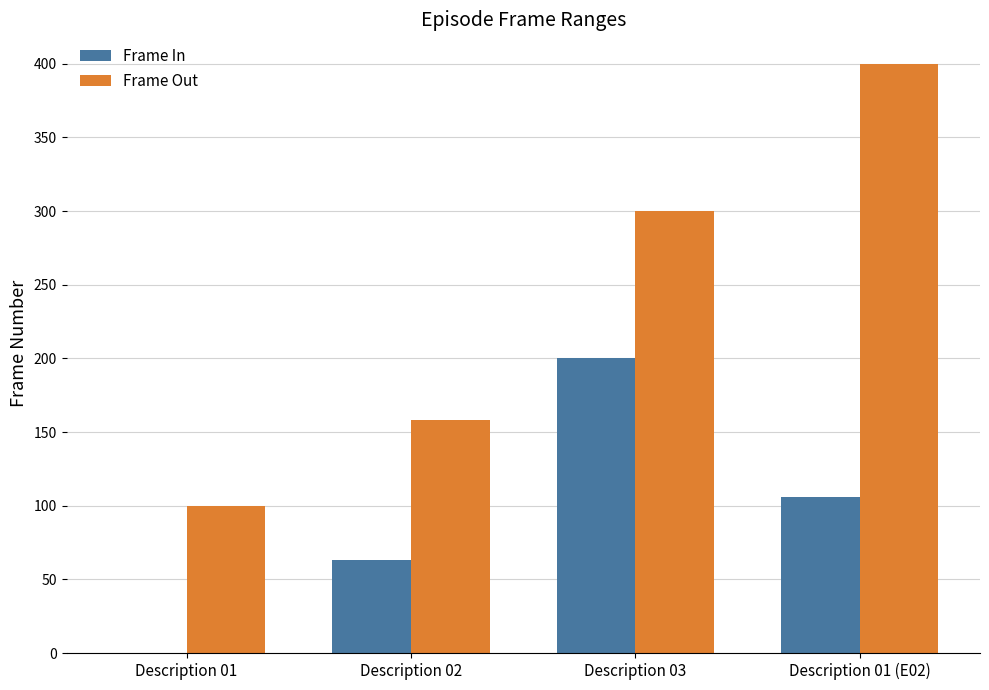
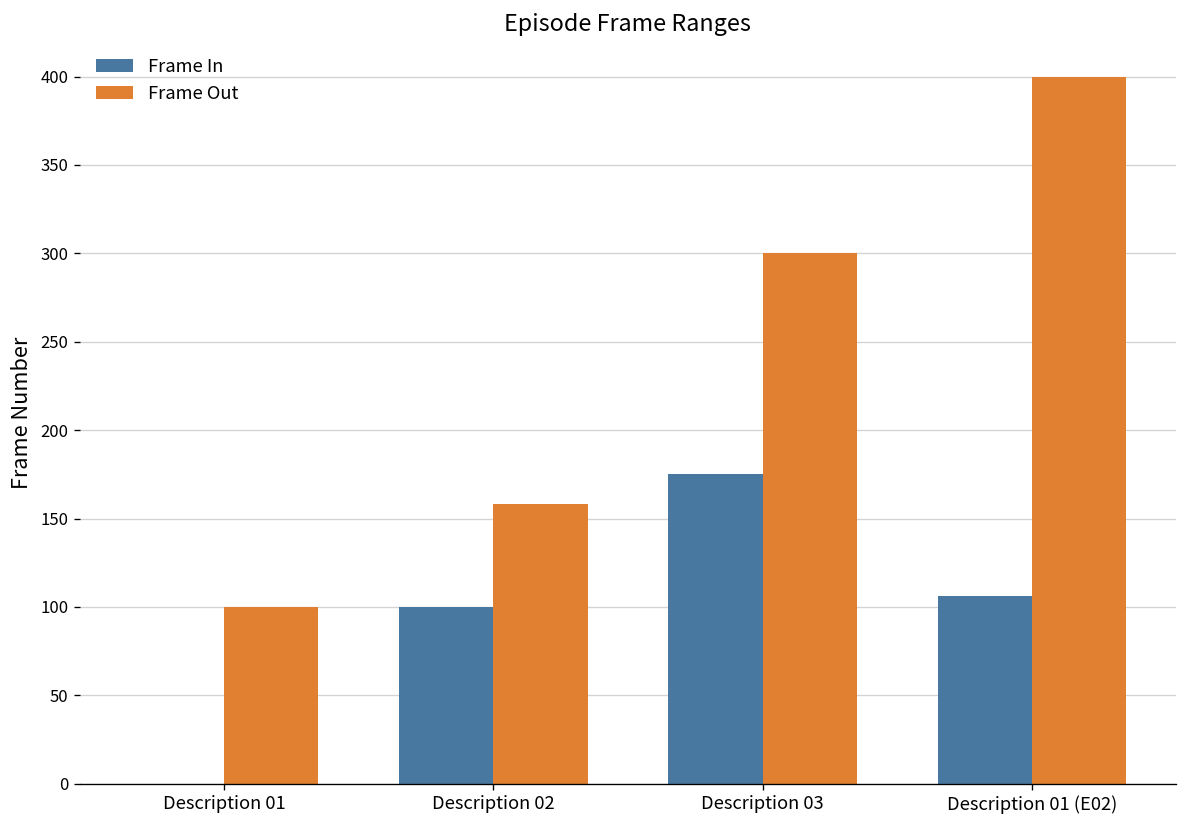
Frame In, Description 02: 63 -> 100
Frame In, Description 03: 200 -> 175
